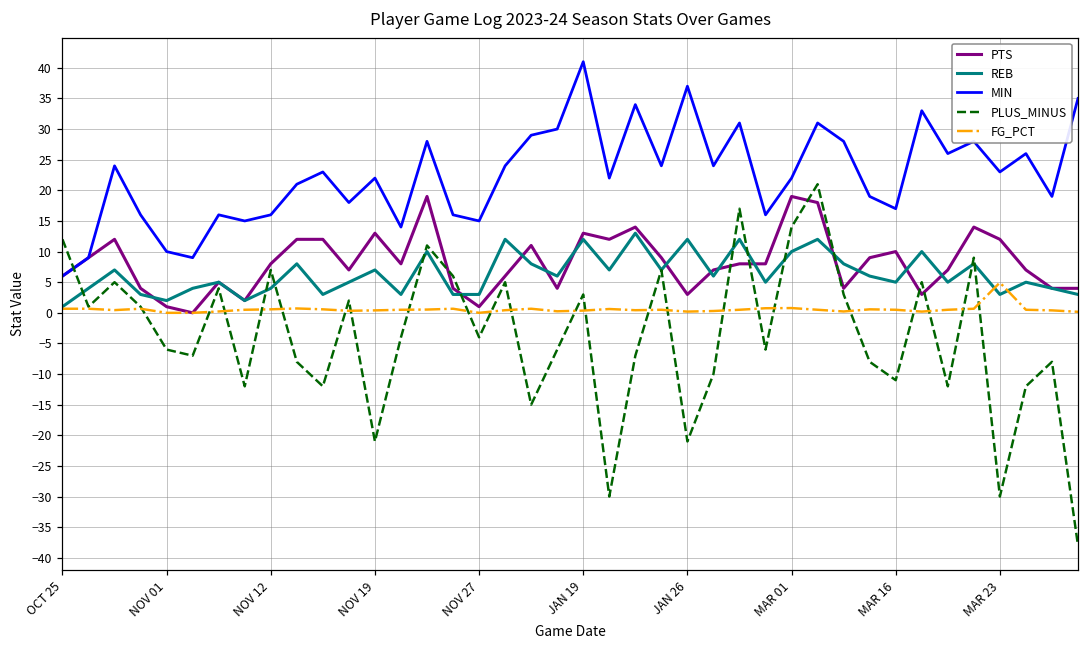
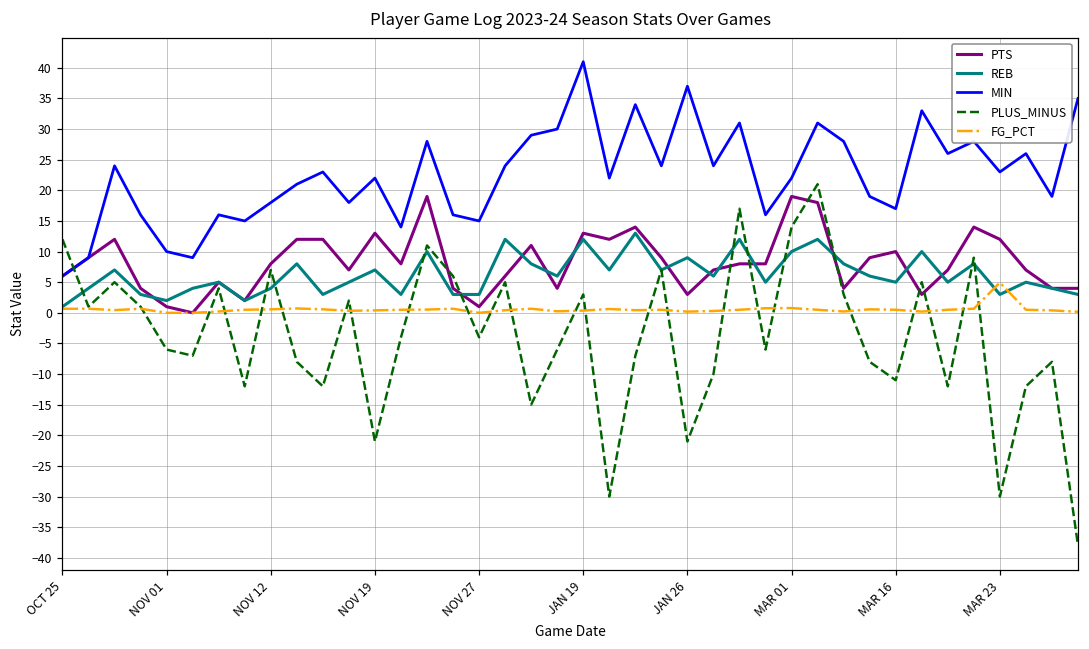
MIN, NOV 12: 16 -> 18
REB, JAN 26: 12 -> 9
